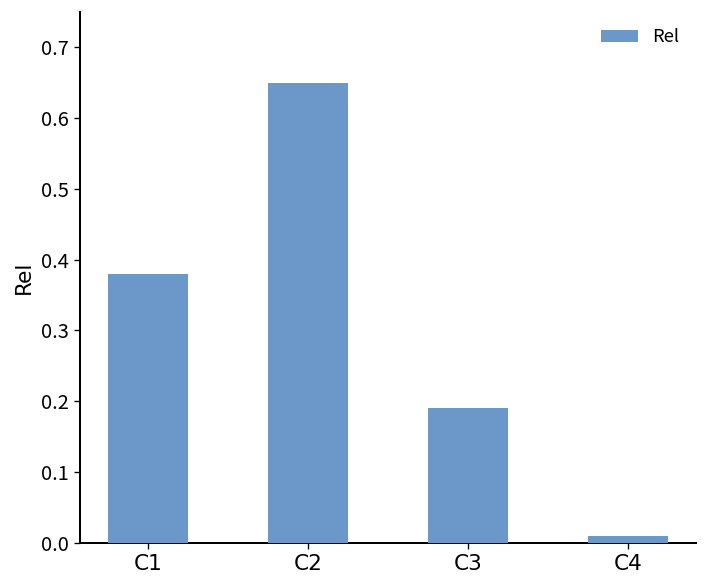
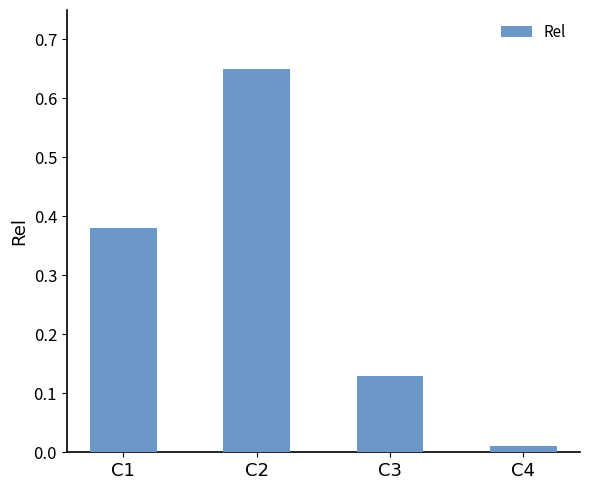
C3: 0.19 -> 0.13
